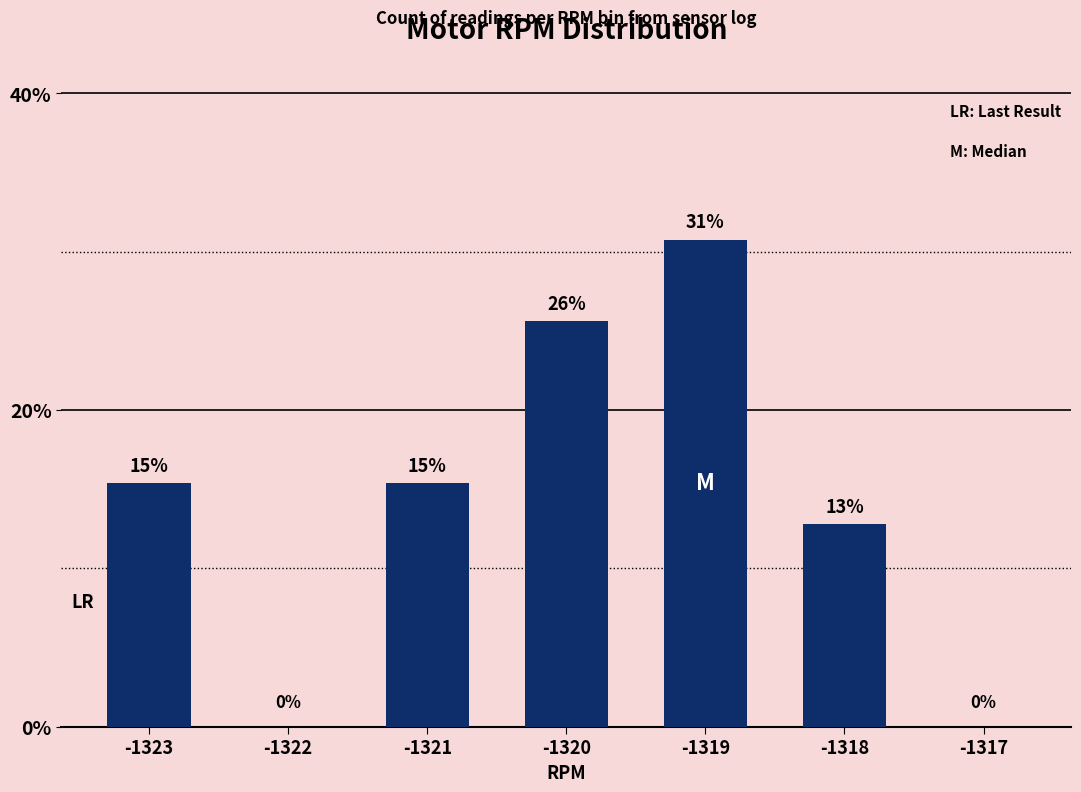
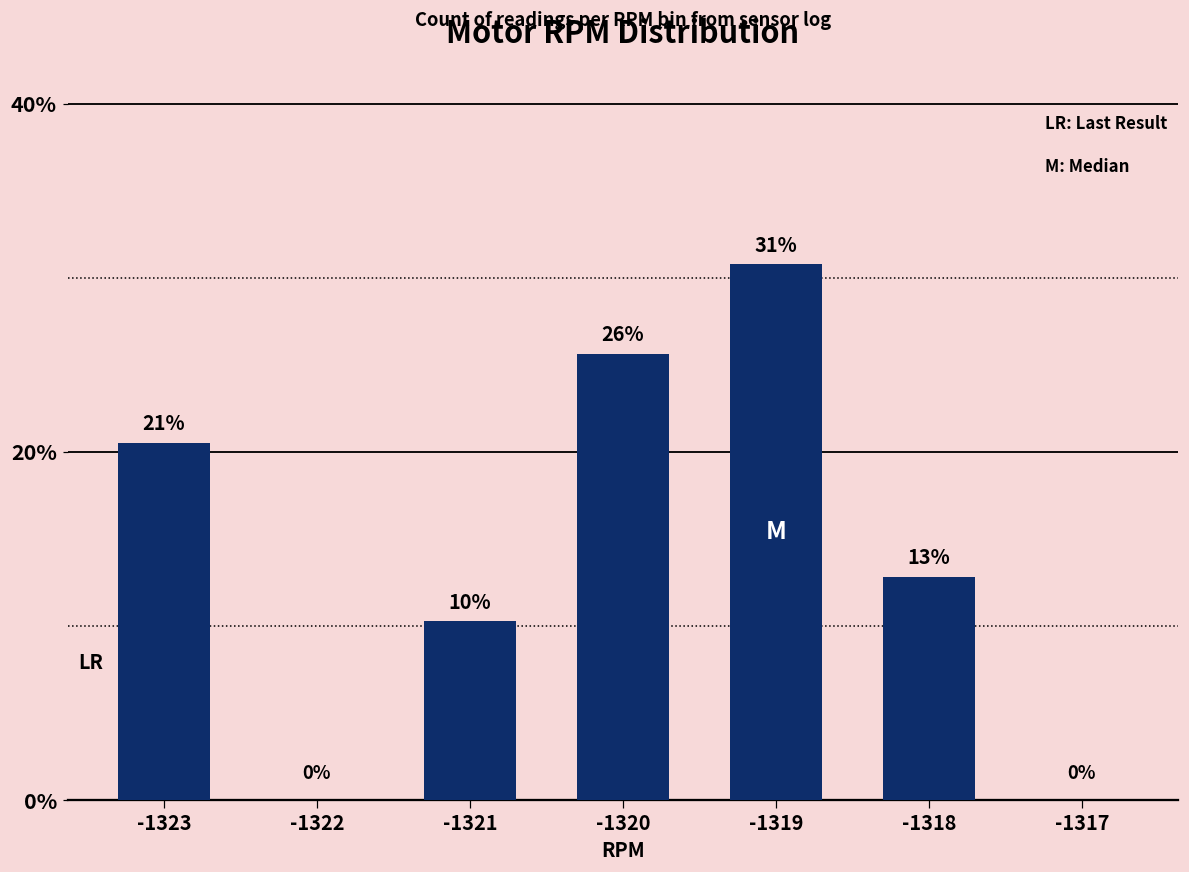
-1323: 15% -> 21%
-1321: 15% -> 10%
